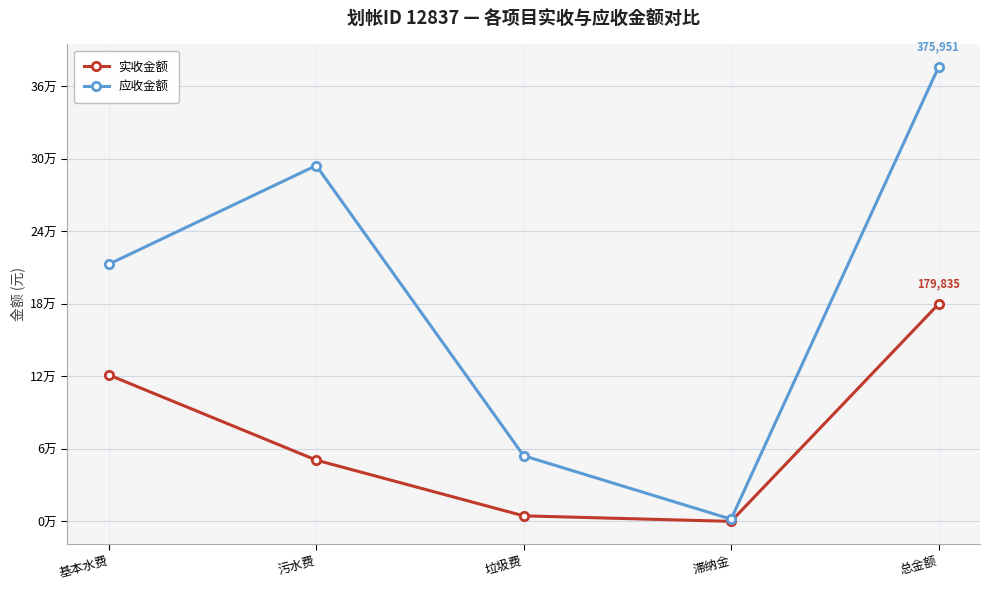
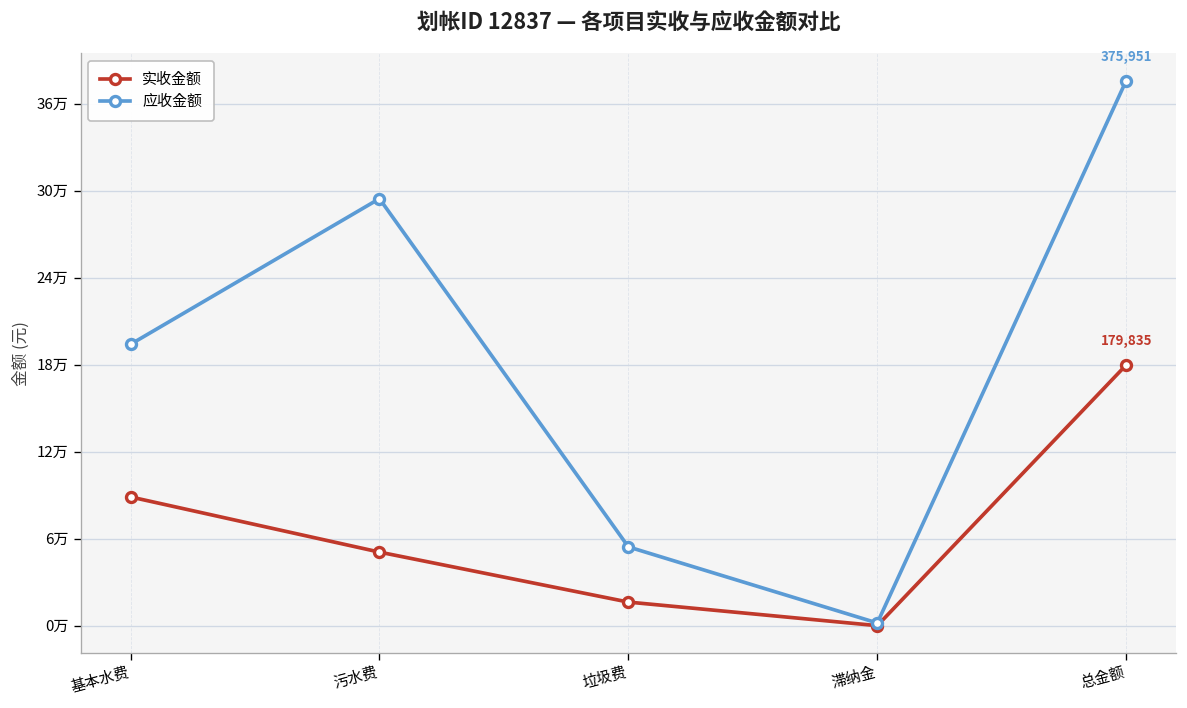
实收金额, 基本水费: 12.1万 -> 8.9万
应收金额, 基本水费: 21.3万 -> 19.4万
实收金额, 垃圾费: 0.5万 -> 1.6万
